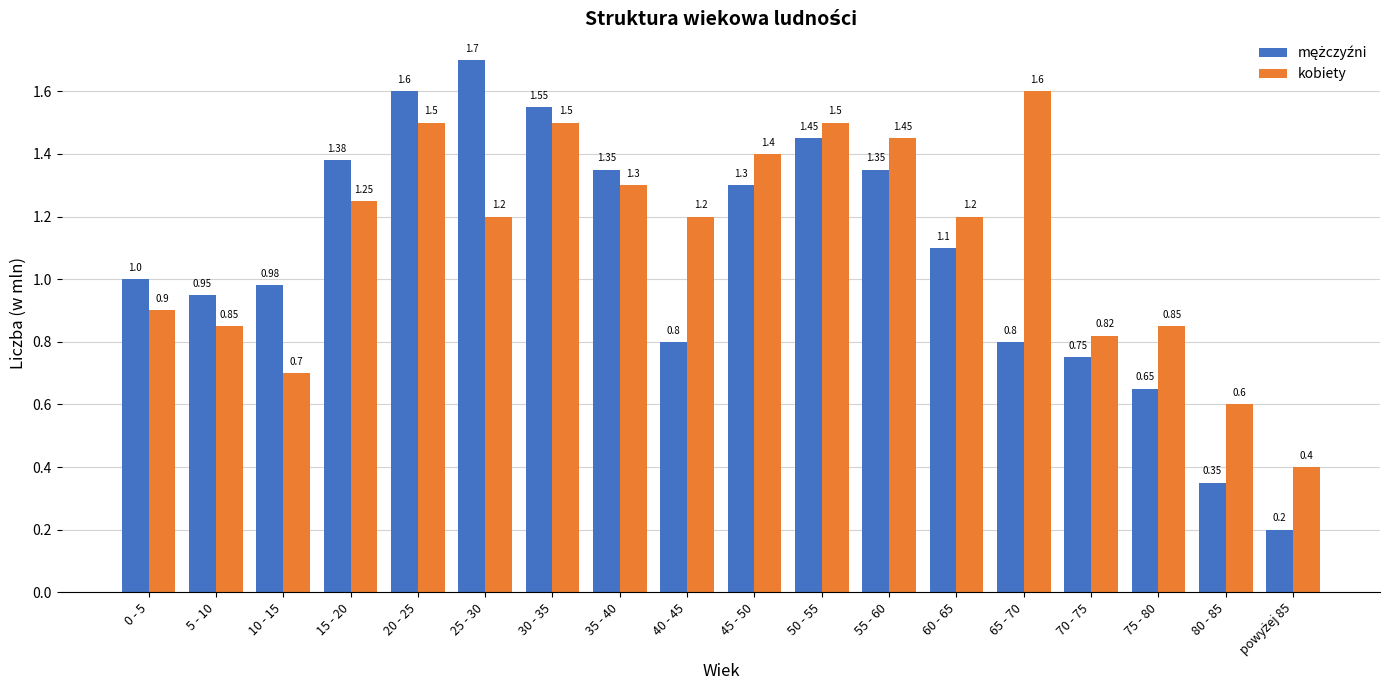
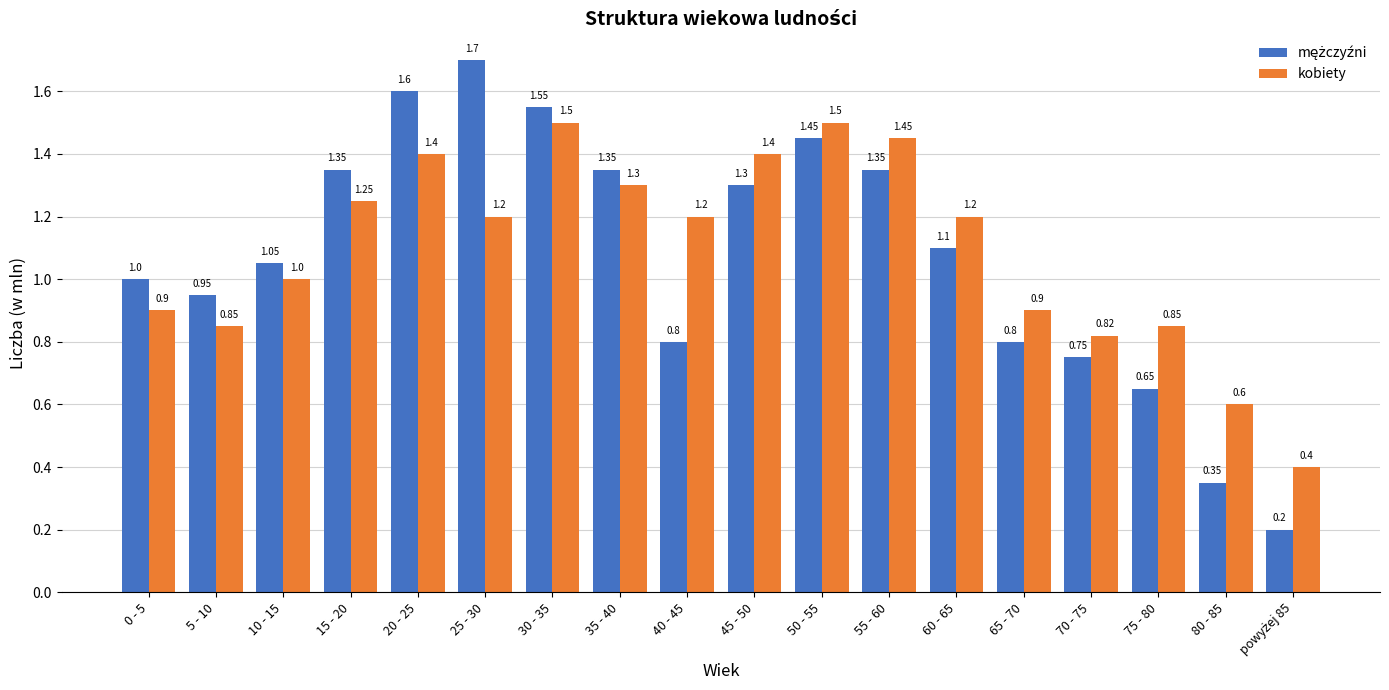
mężczyźni, 10 - 15: 0.98 -> 1.05
kobiety, 10 - 15: 0.7 -> 1.0
mężczyźni, 15 - 20: 1.38 -> 1.35
kobiety, 20 - 25: 1.5 -> 1.4
kobiety, 65 - 70: 1.6 -> 0.9
